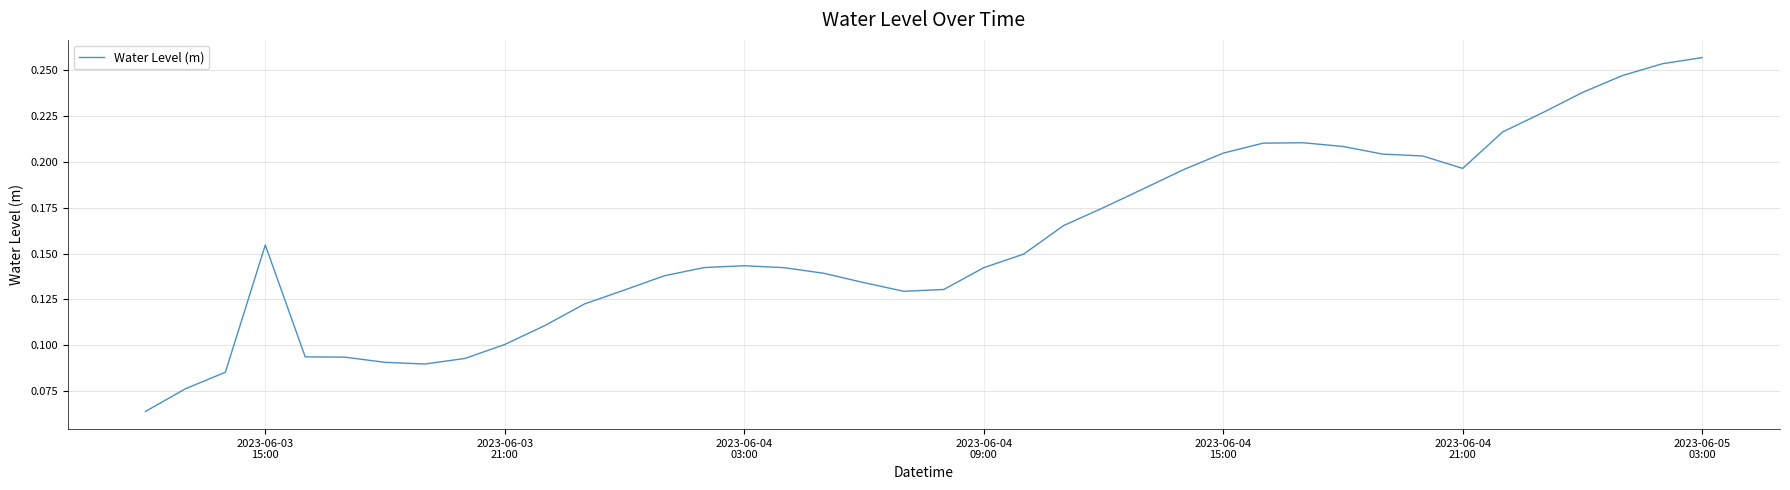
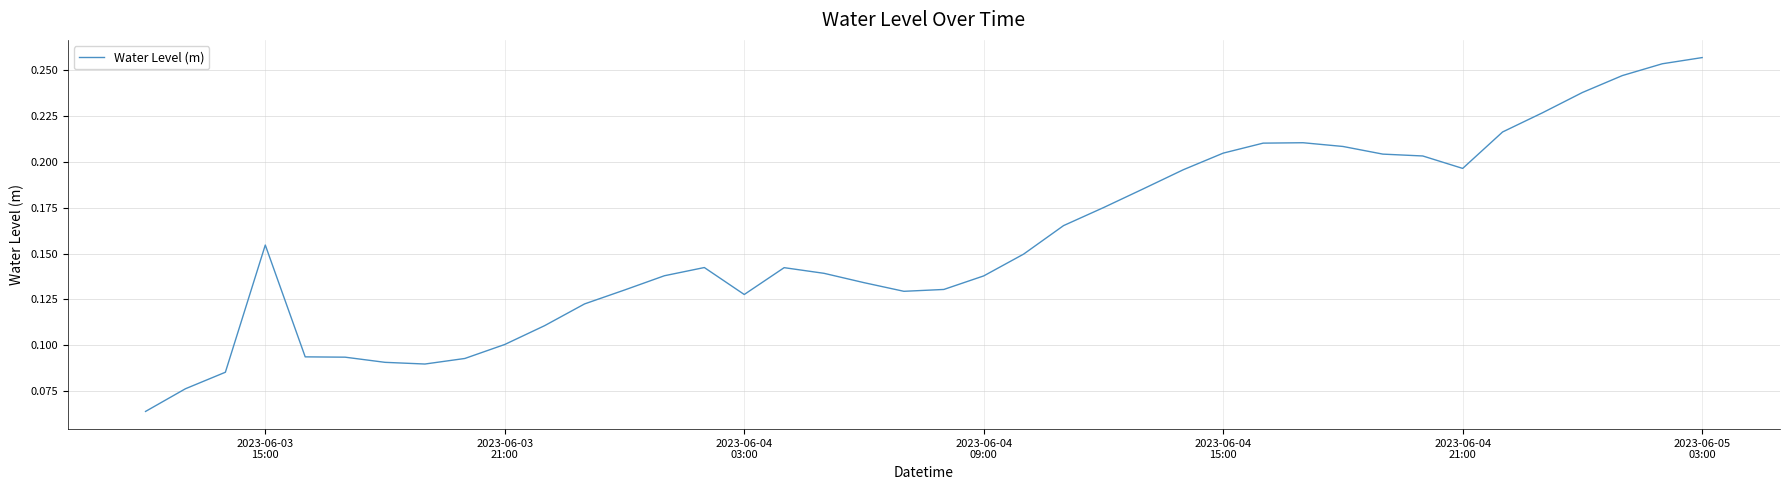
2023-06-04 03:00: 0.143 -> 0.128
2023-06-04 09:00: 0.142 -> 0.138
